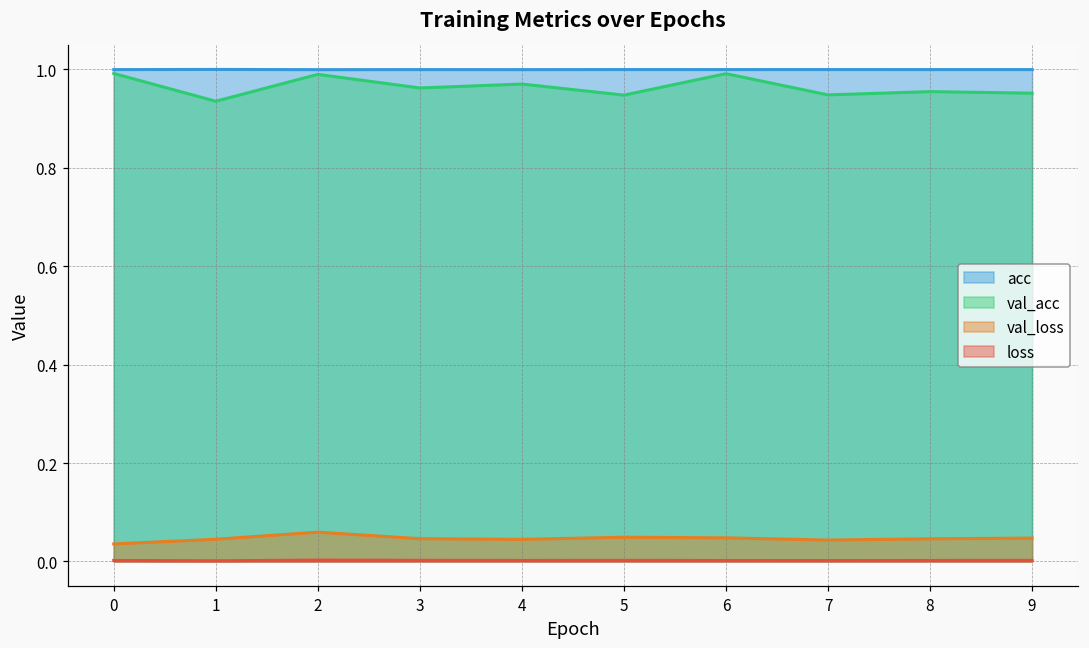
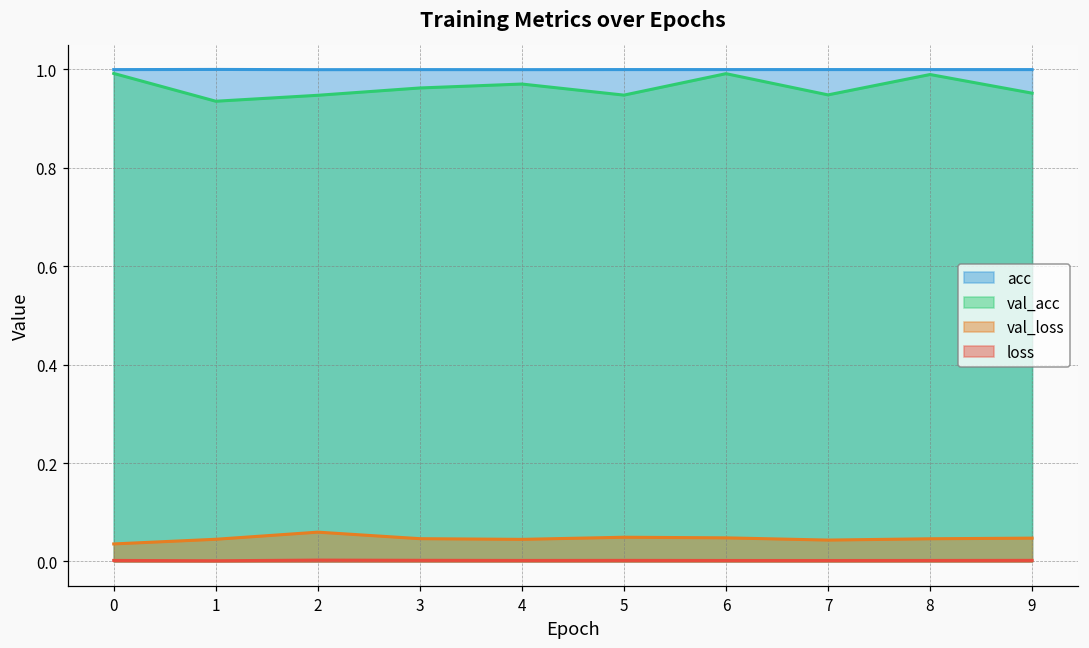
val_acc, 2: 0.99 -> 0.95
val_acc, 8: 0.95 -> 0.99
